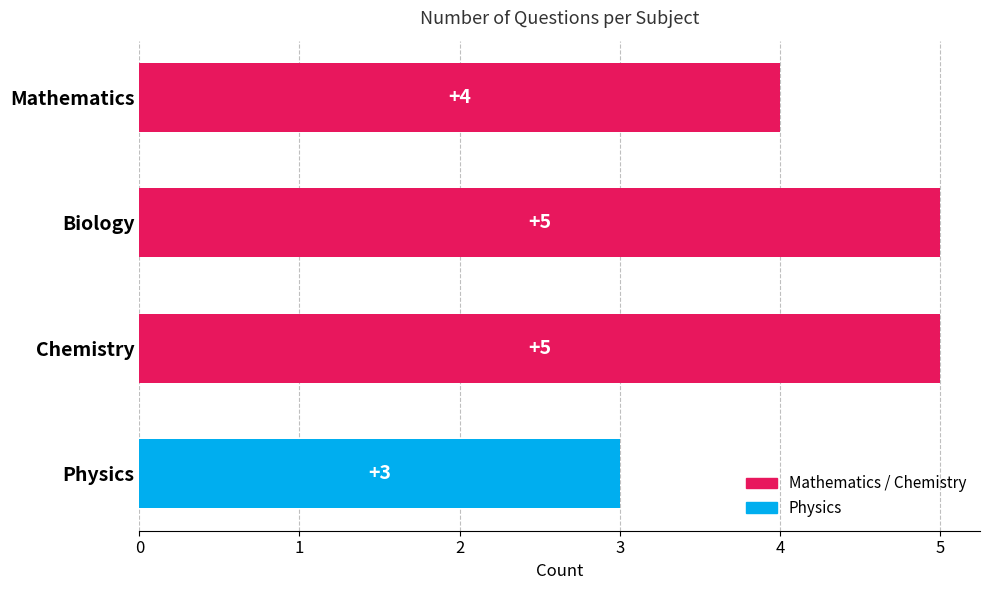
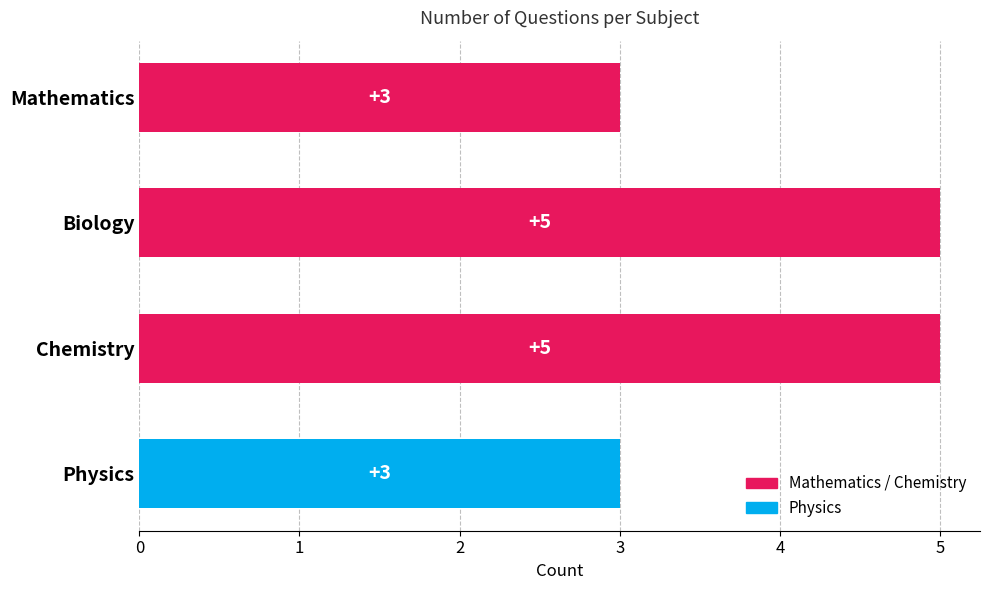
Mathematics: +4 -> +3
